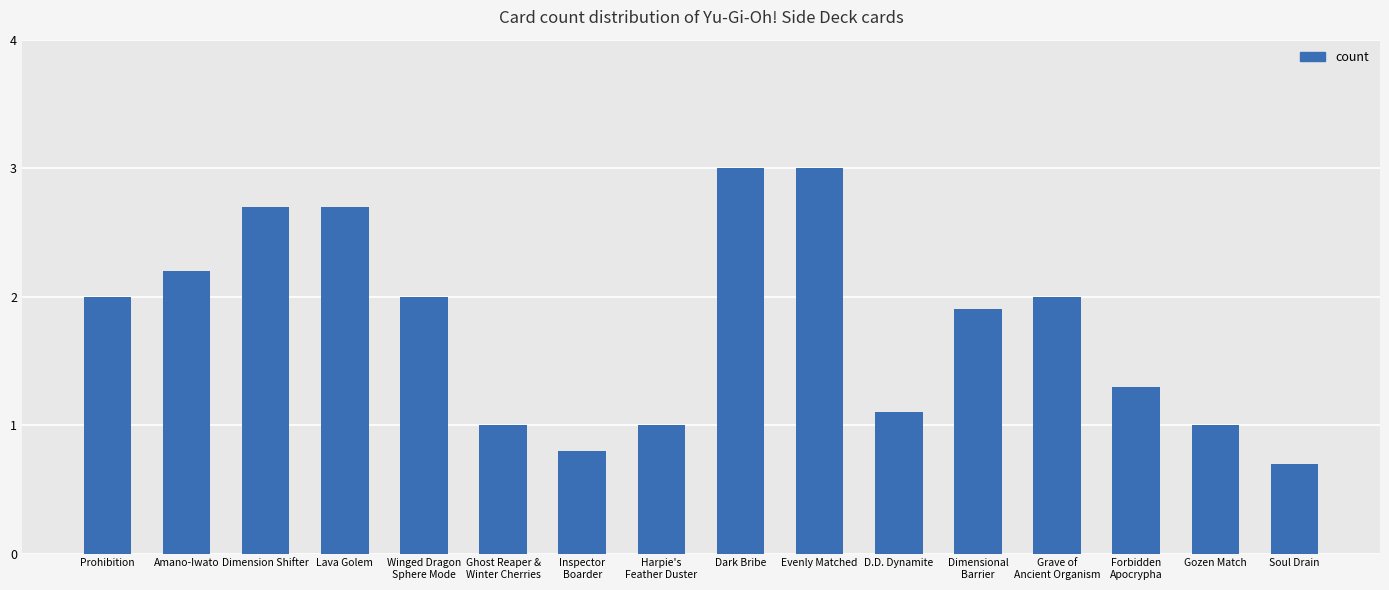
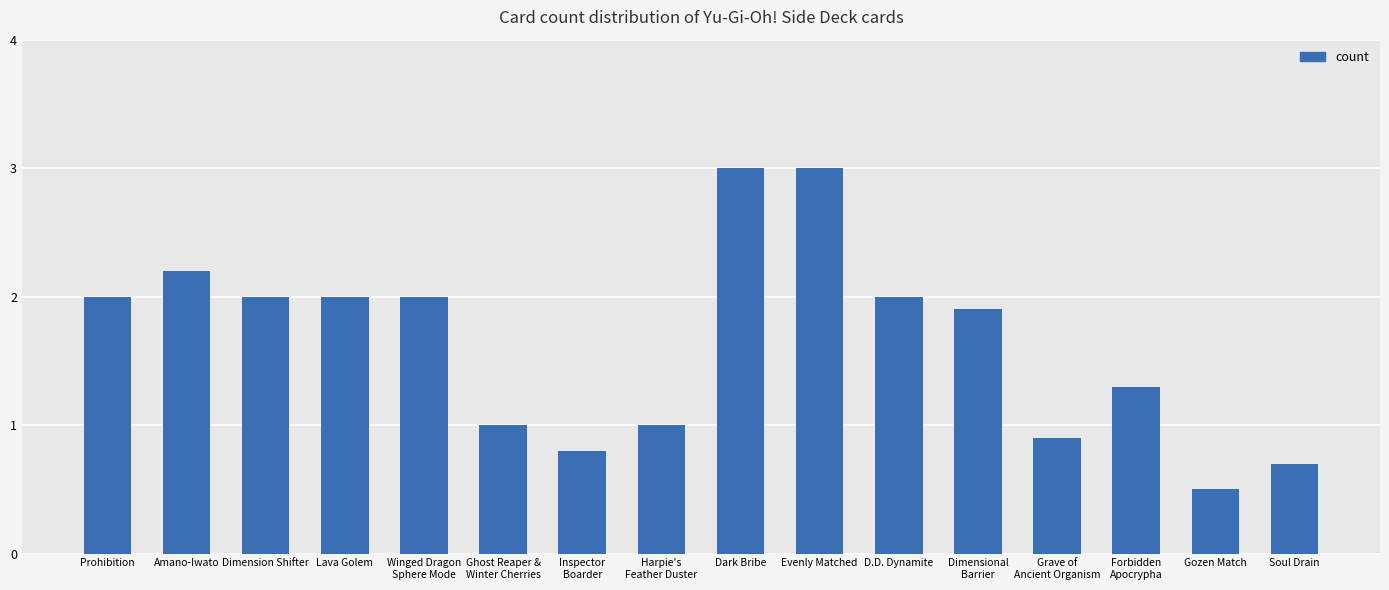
Dimension Shifter: 2.7 -> 2.0
Lava Golem: 2.7 -> 2.0
D.D. Dynamite: 1.1 -> 2.0
Grave of Ancient Organism: 2.0 -> 0.9
Gozen Match: 1.0 -> 0.5
